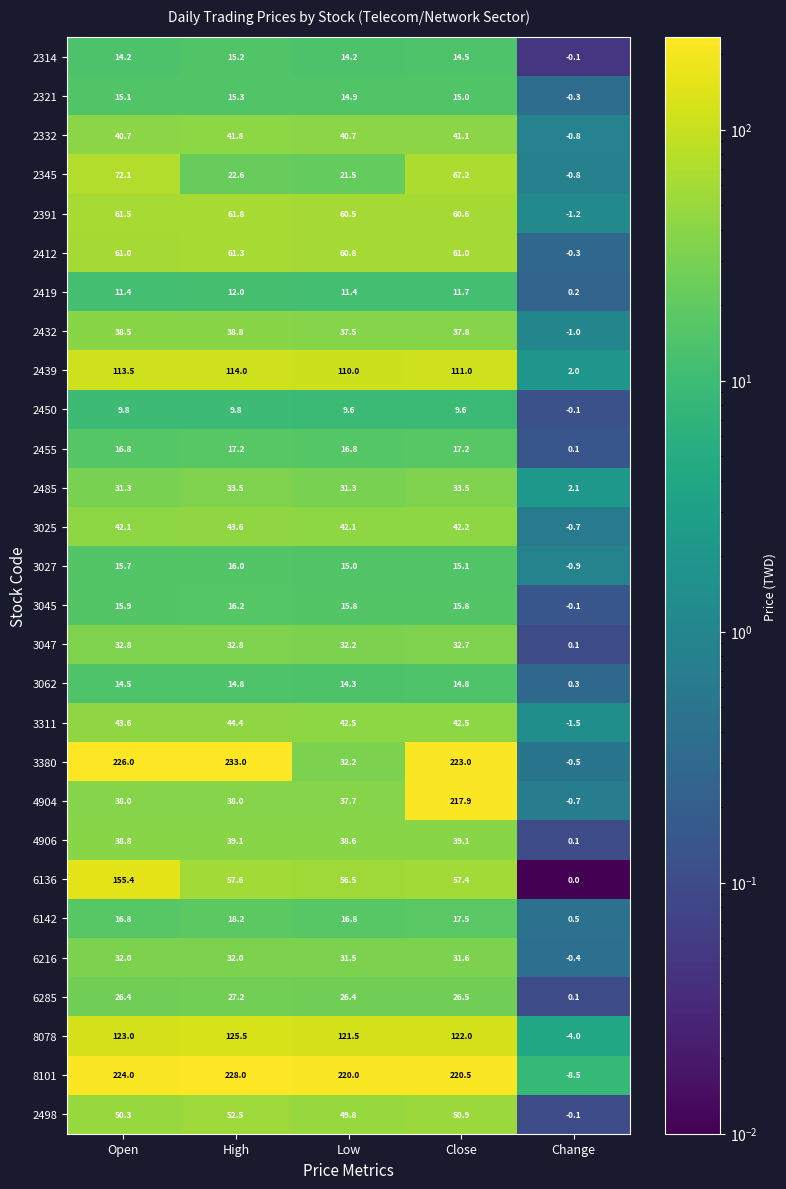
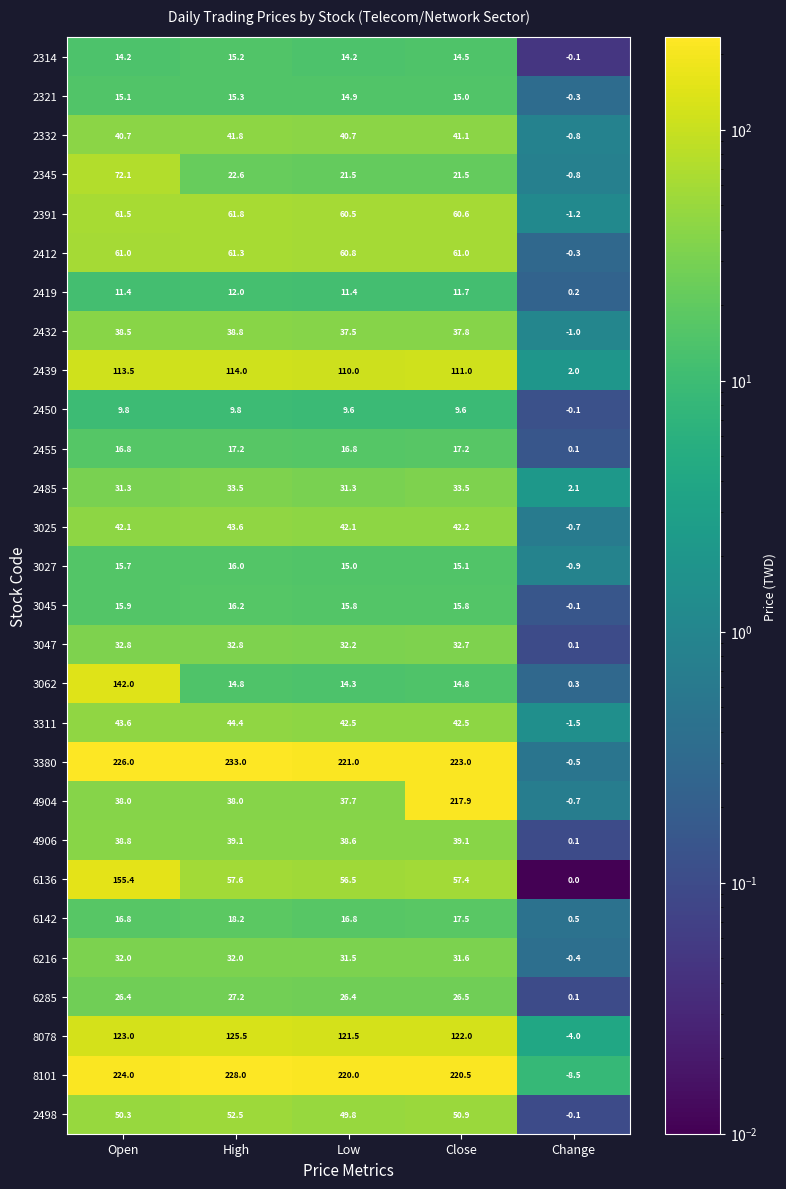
2345, Close: 67.2 -> 21.5
3062, Open: 14.5 -> 142.0
3380, Low: 32.2 -> 221.0
